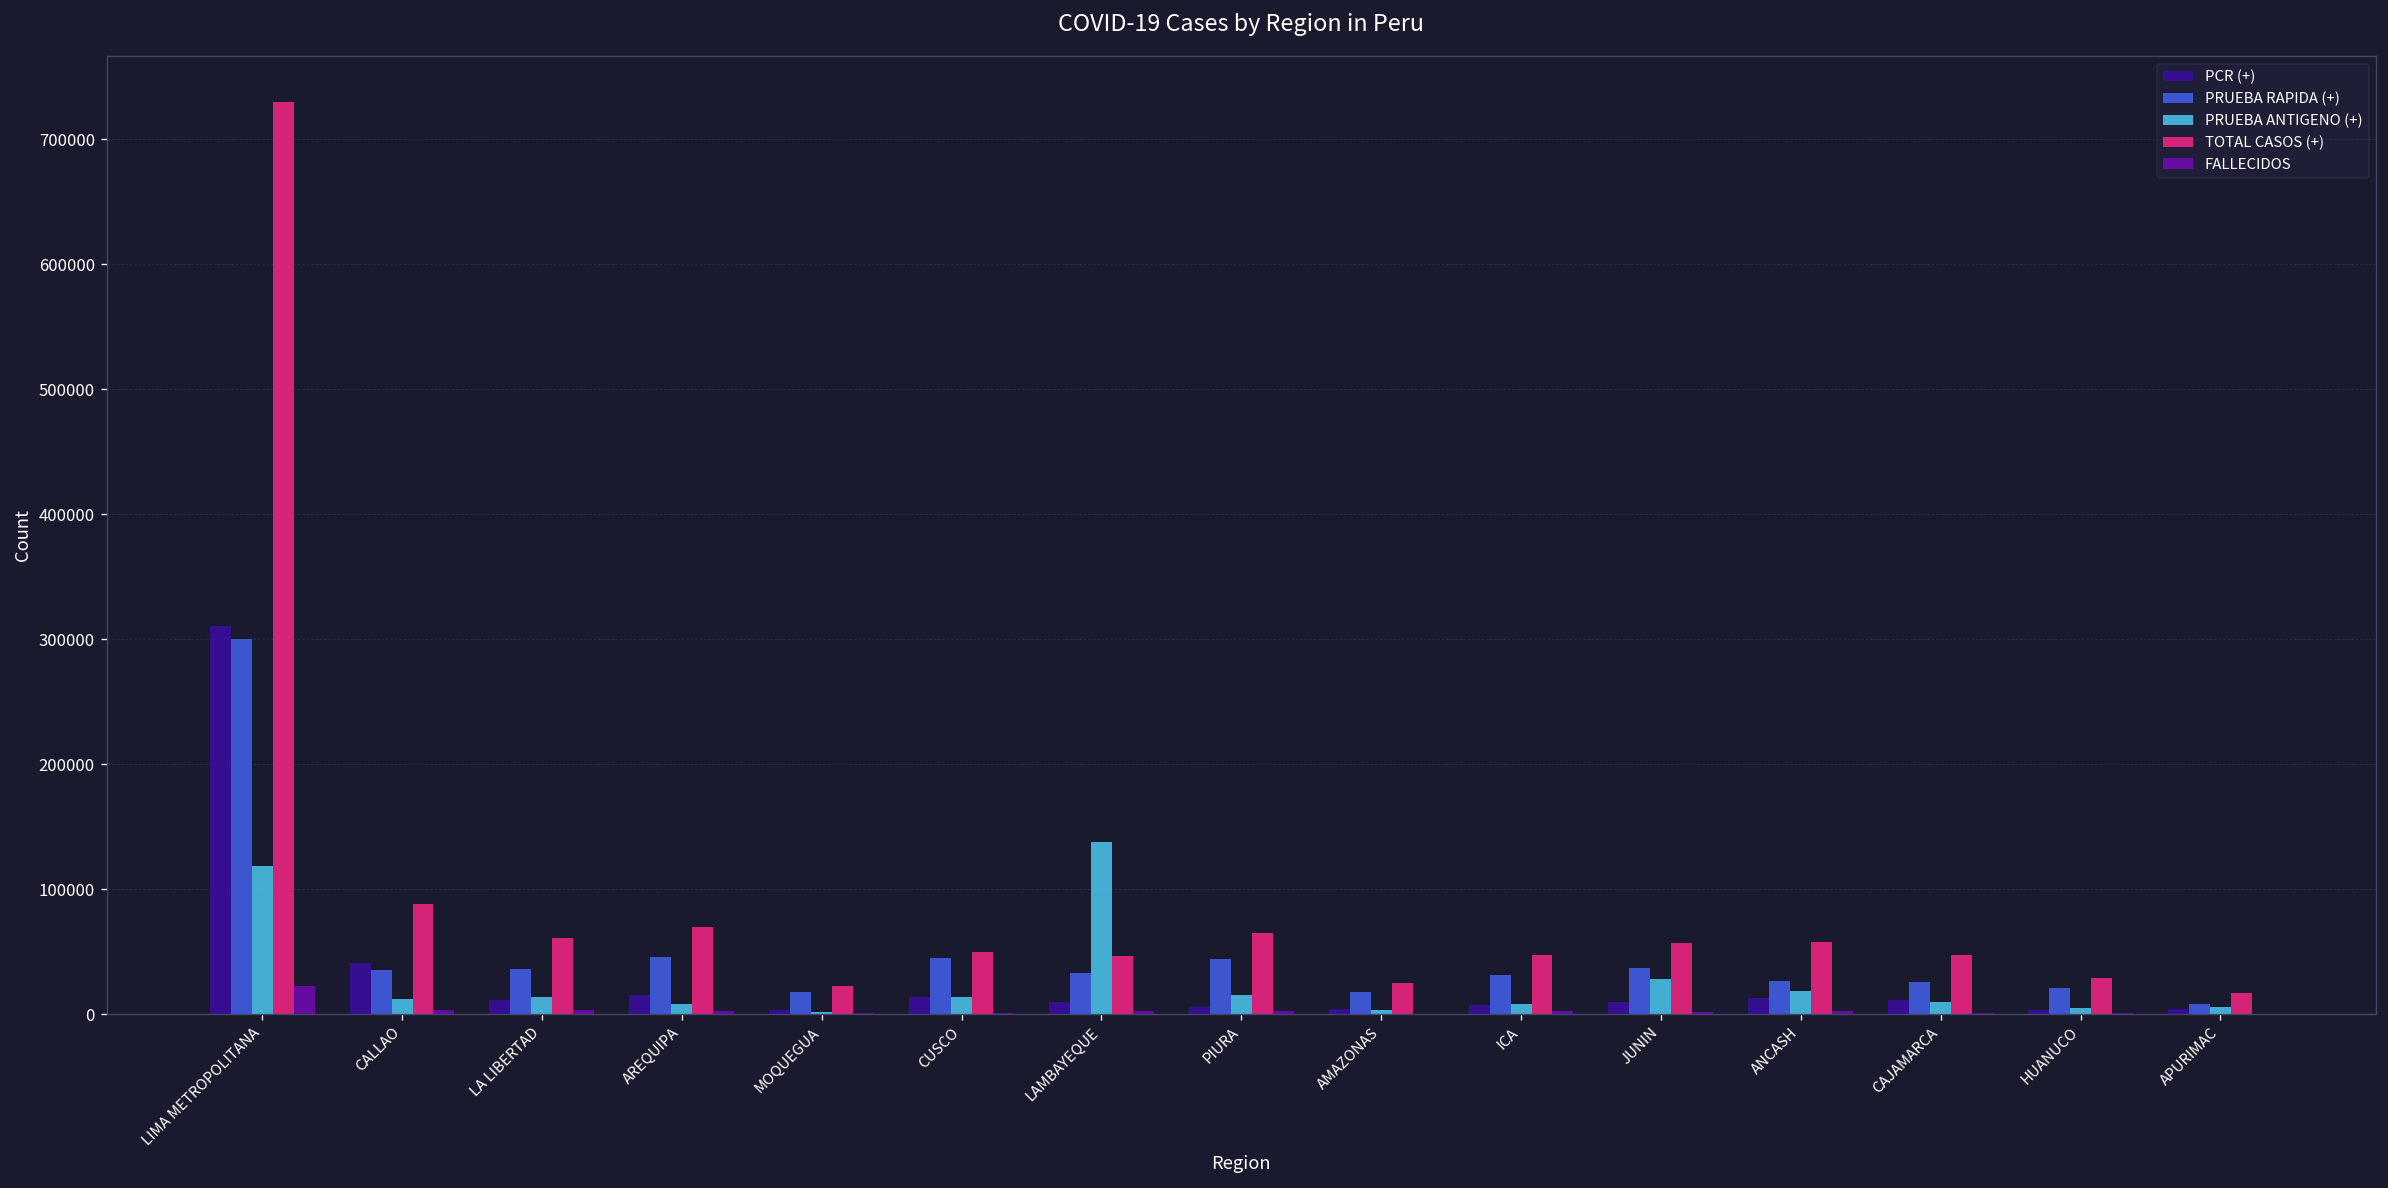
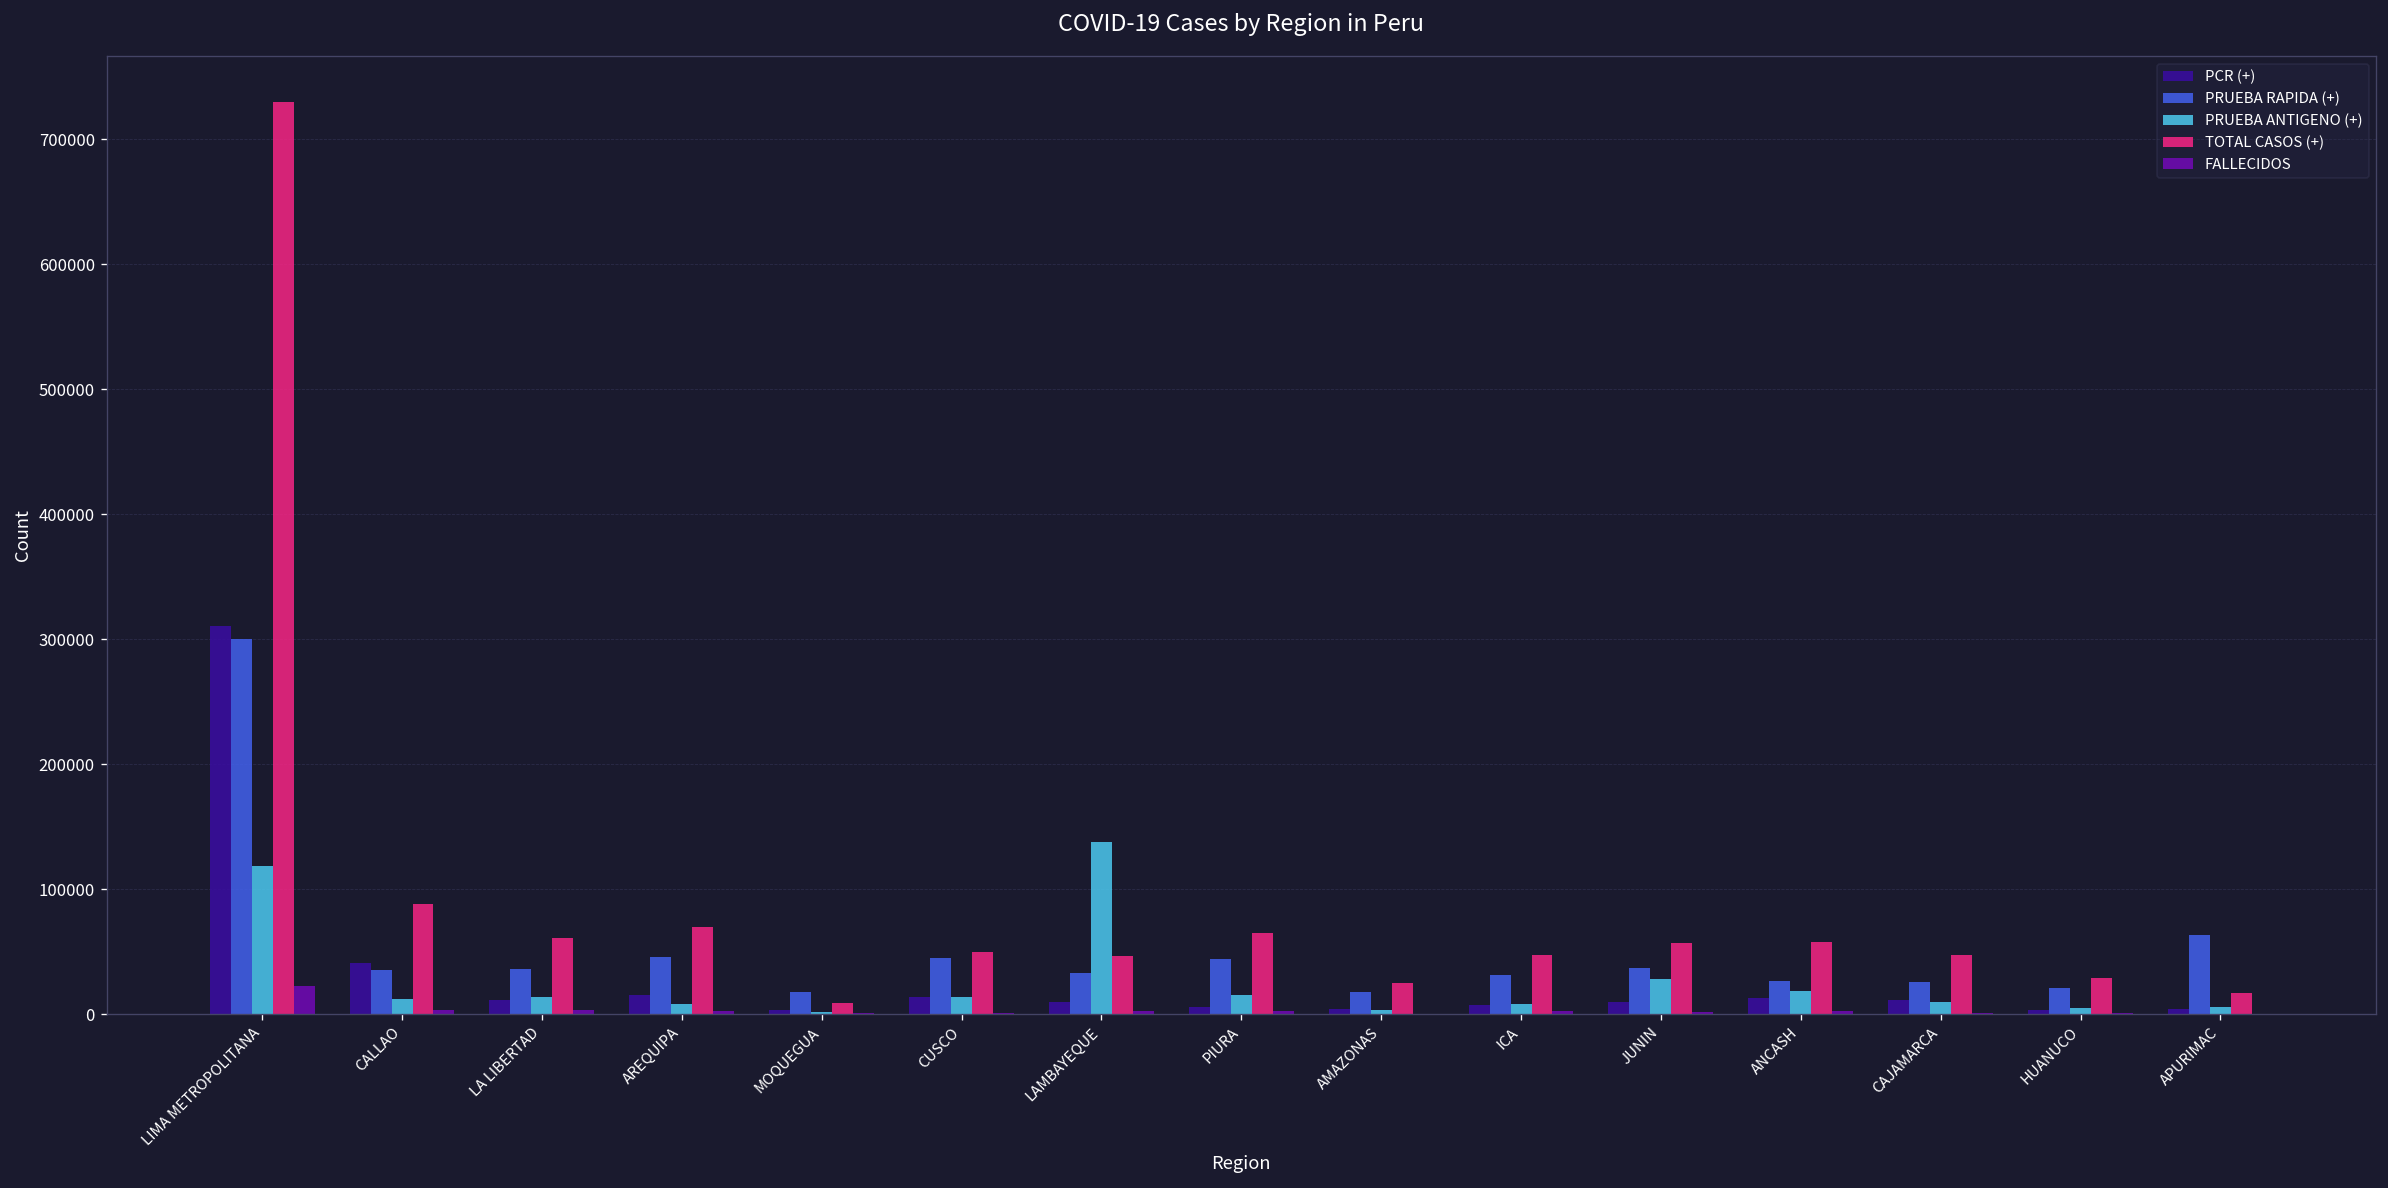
TOTAL CASOS (+), MOQUEGUA: 23000 -> 9000
PRUEBA RAPIDA (+), APURIMAC: 8000 -> 63000
